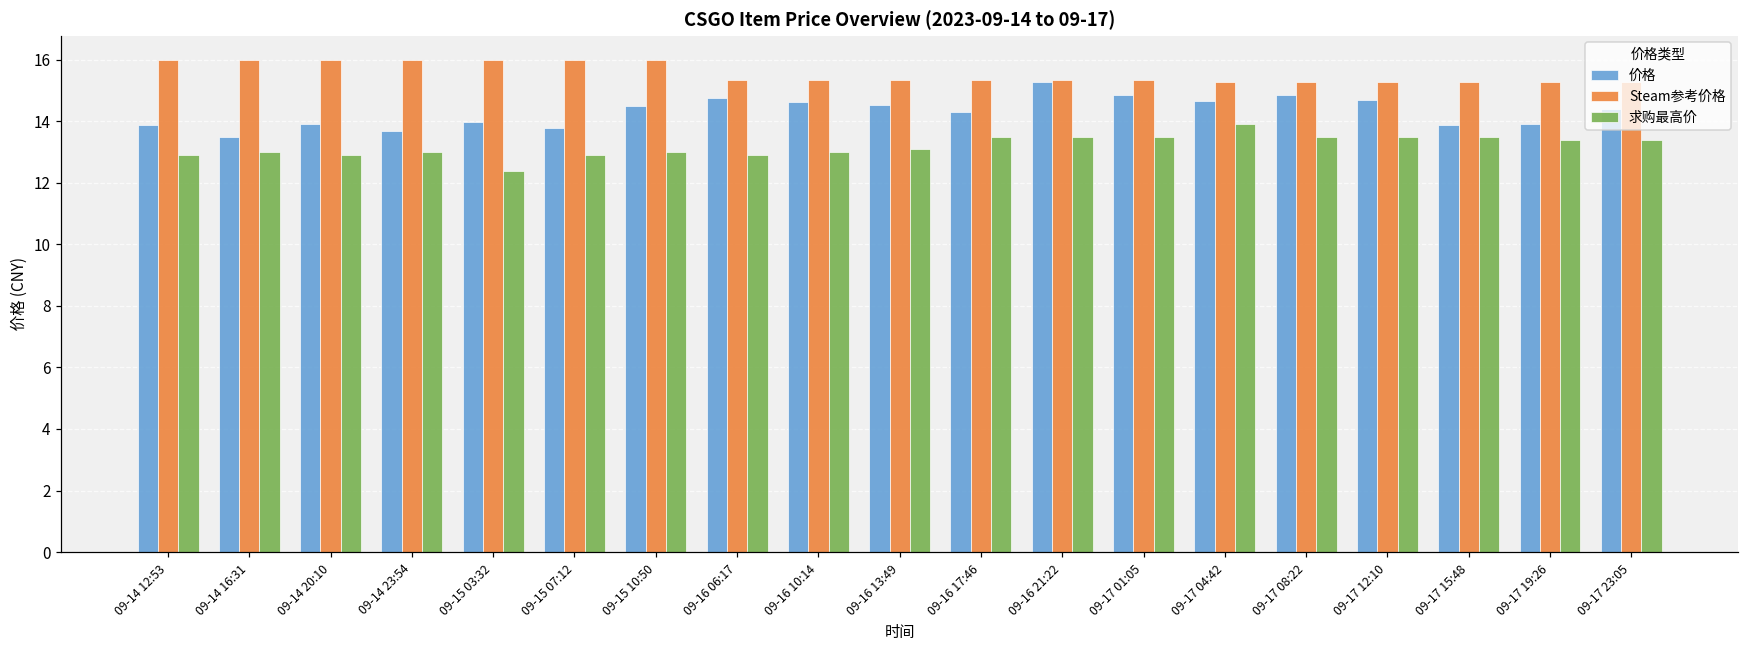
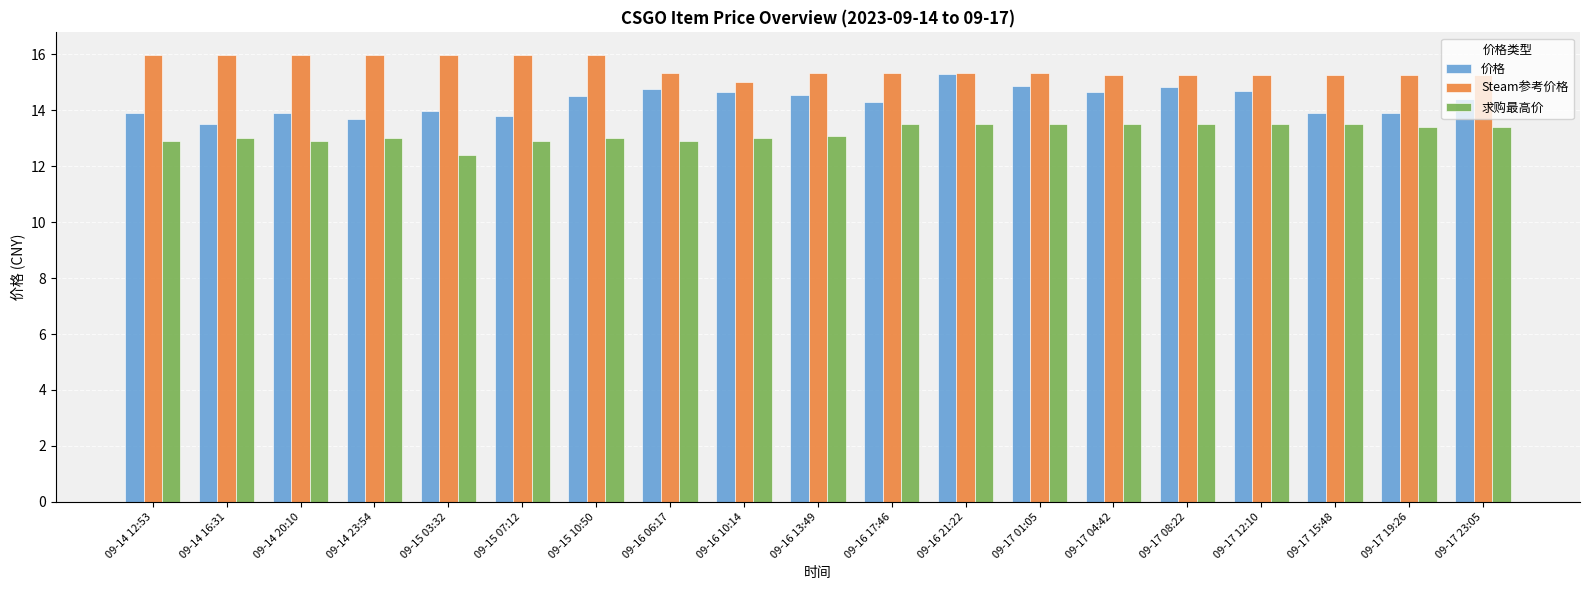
Steam参考价格, 09-16 10:14: 15.3 -> 15.0
求购最高价, 09-17 04:42: 13.9 -> 13.5
